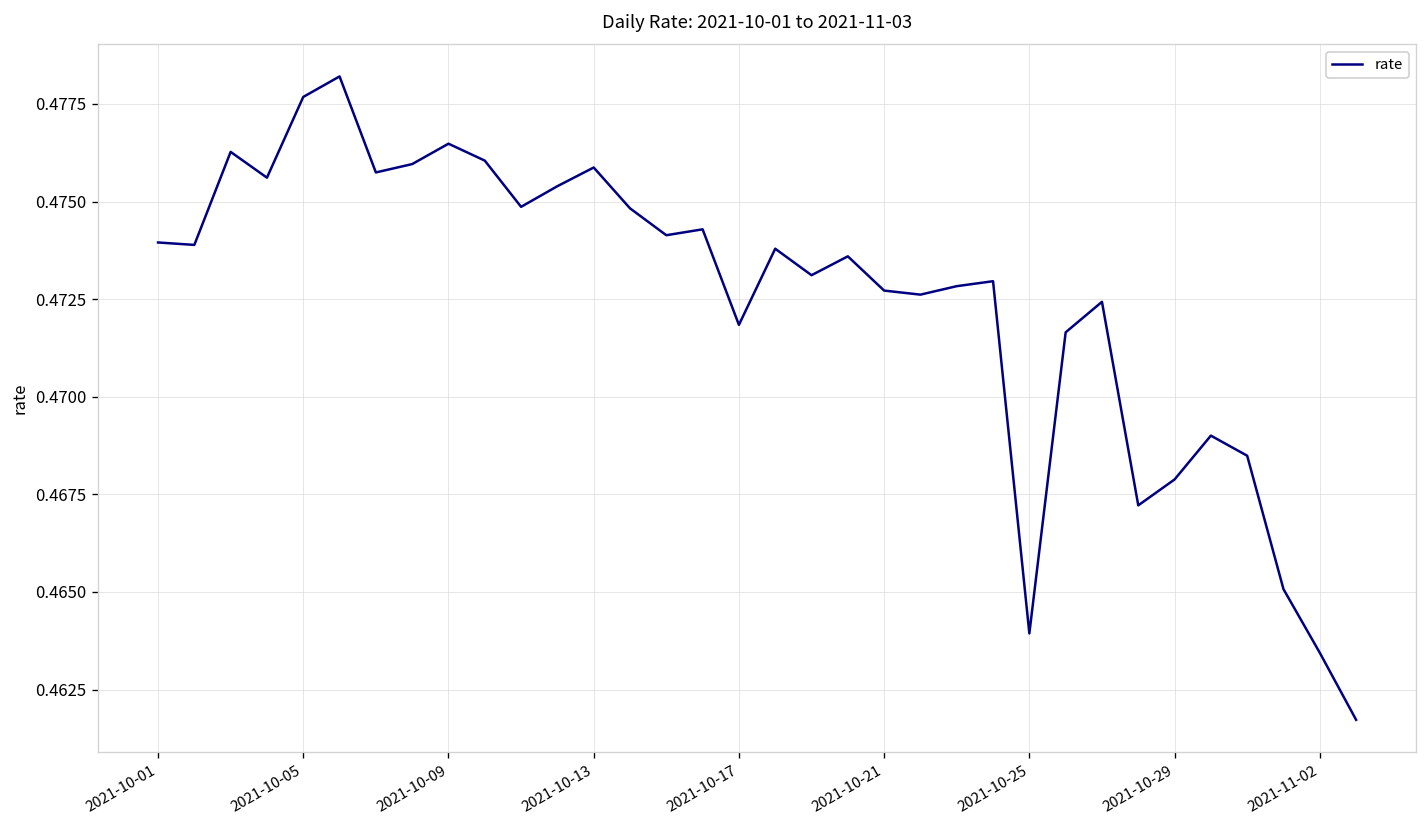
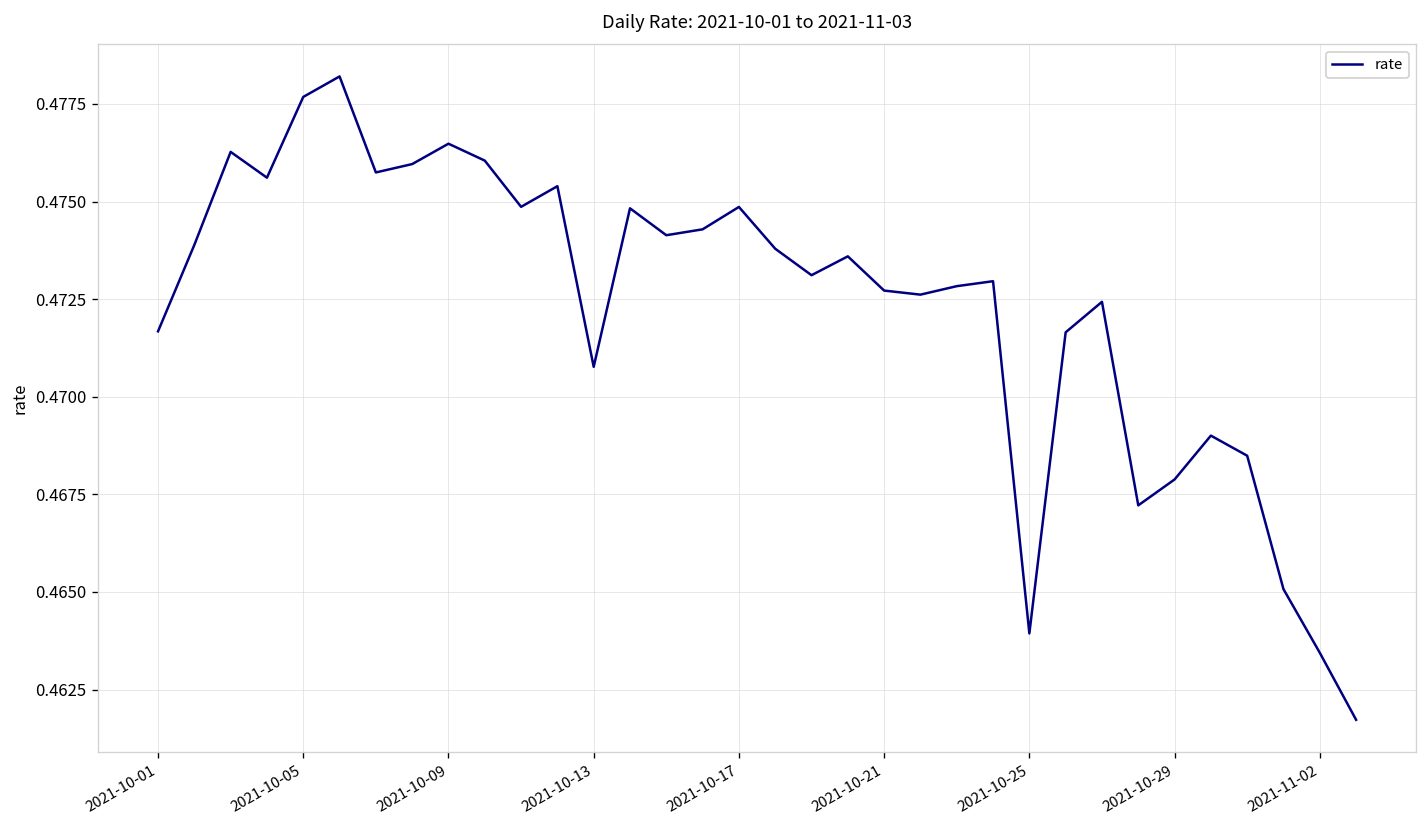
2021-10-01: 0.4740 -> 0.4717
2021-10-13: 0.4759 -> 0.4708
2021-10-17: 0.4718 -> 0.4749
